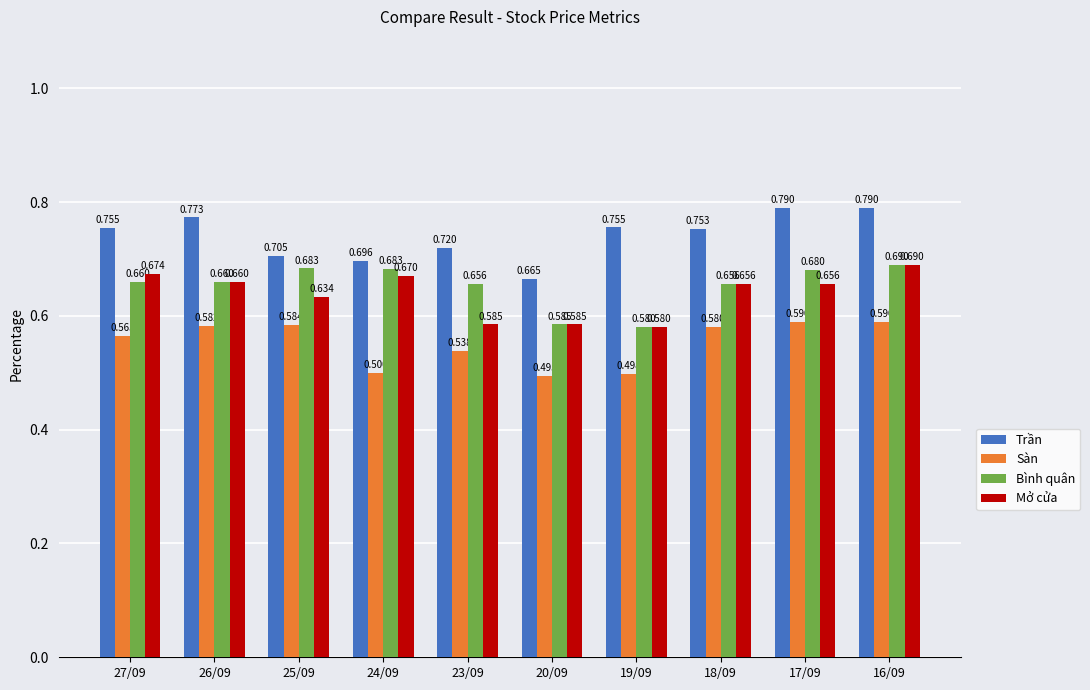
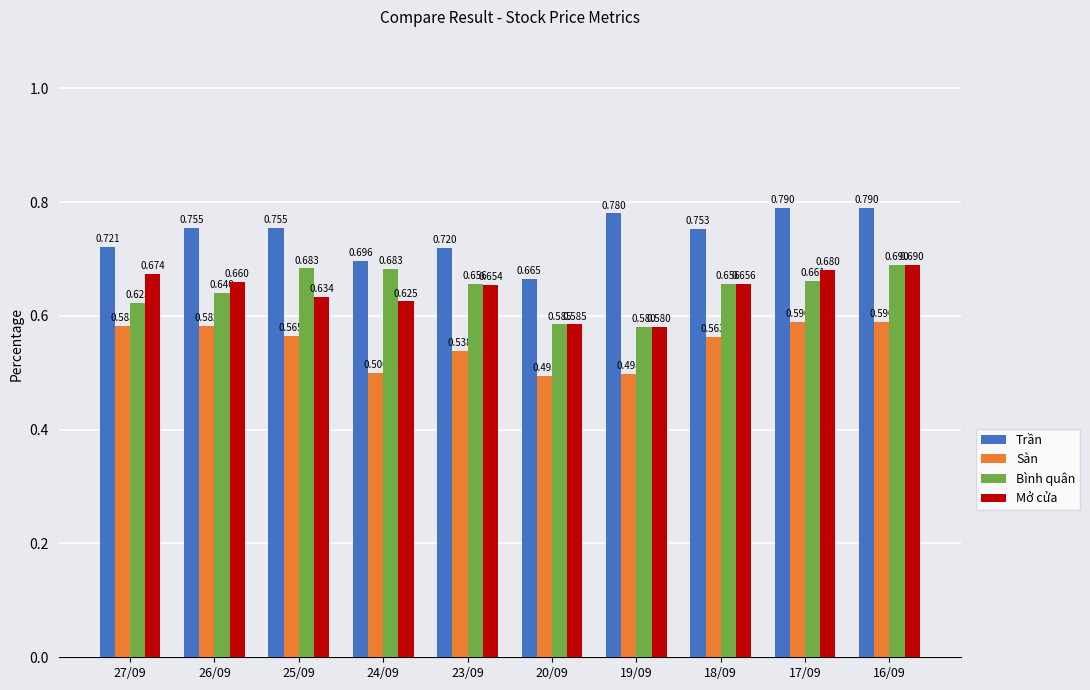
Trần, 27/09: 0.755 -> 0.721
Sàn, 27/09: 0.565 -> 0.583
Bình quân, 27/09: 0.660 -> 0.623
Trần, 26/09: 0.773 -> 0.755
Bình quân, 26/09: 0.660 -> 0.640
Trần, 25/09: 0.705 -> 0.755
Sàn, 25/09: 0.584 -> 0.565
Mở cửa, 24/09: 0.670 -> 0.625
Mở cửa, 23/09: 0.585 -> 0.654
Trần, 19/09: 0.755 -> 0.780
Sàn, 18/09: 0.580 -> 0.563
Bình quân, 17/09: 0.680 -> 0.661
Mở cửa, 17/09: 0.656 -> 0.680
